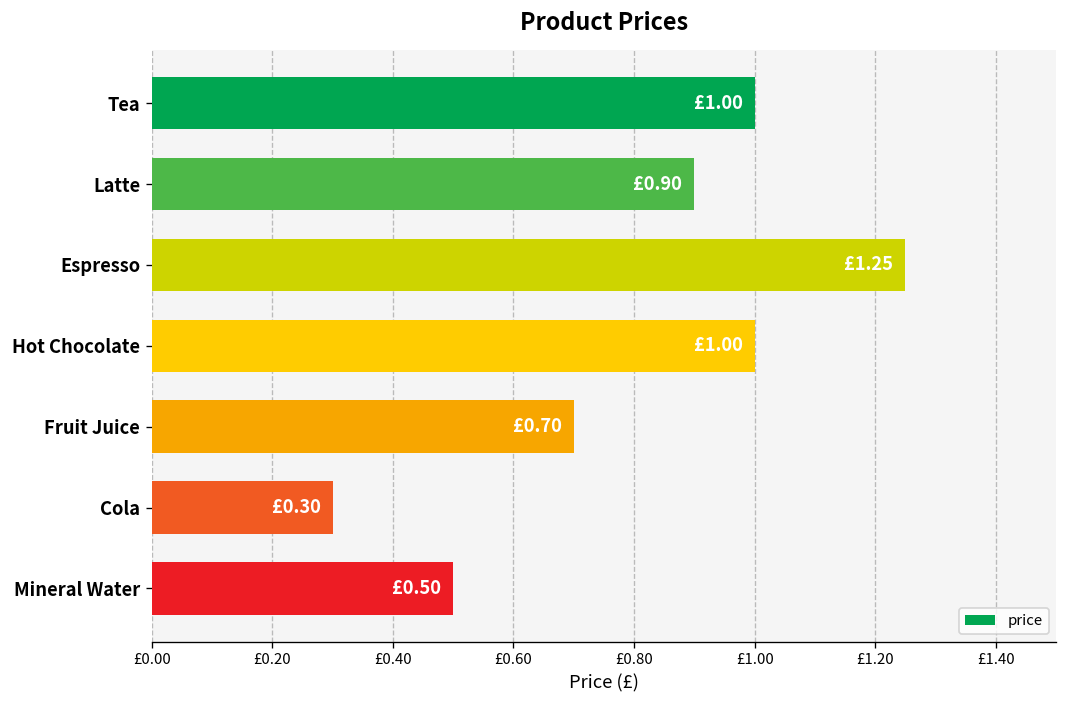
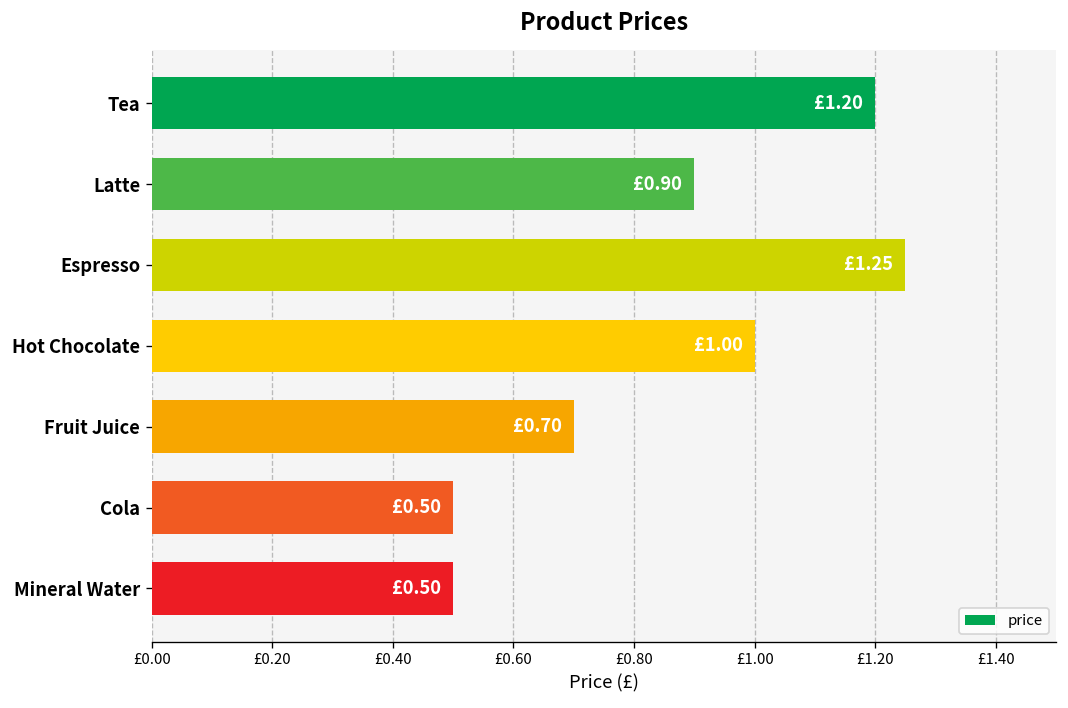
Tea: £1.00 -> £1.20
Cola: £0.30 -> £0.50
